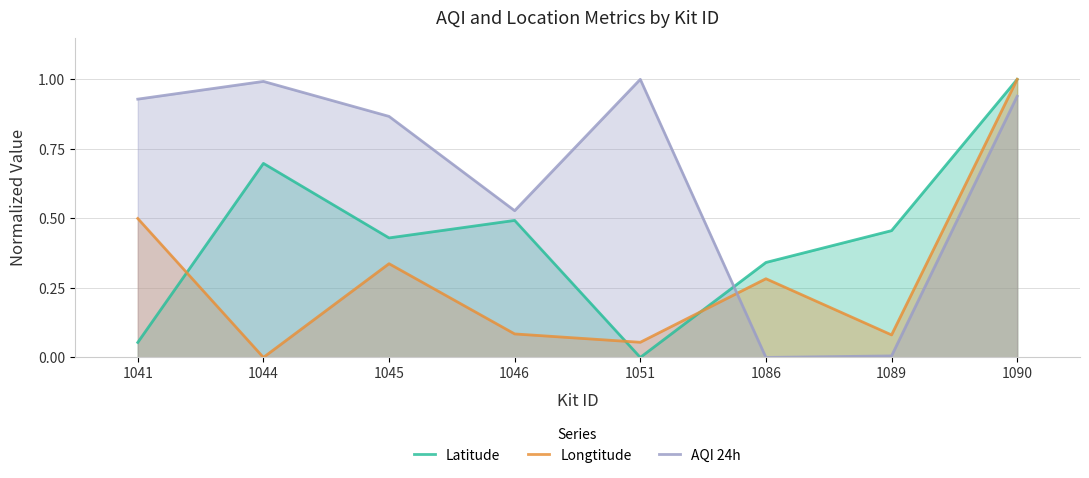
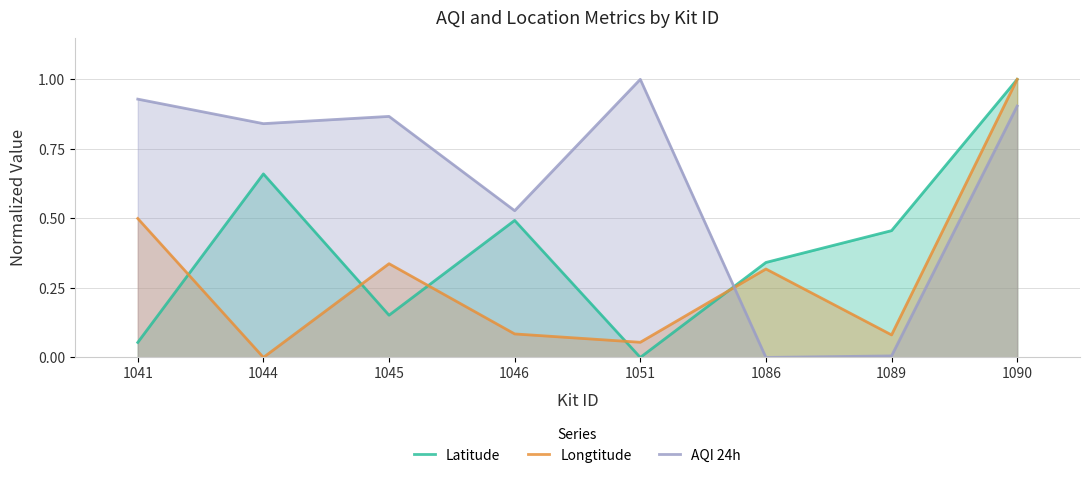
Latitude, 1044: 0.70 -> 0.66
AQI 24h, 1044: 0.99 -> 0.84
Latitude, 1045: 0.43 -> 0.15
Longtitude, 1086: 0.28 -> 0.32
AQI 24h, 1090: 0.94 -> 0.90
